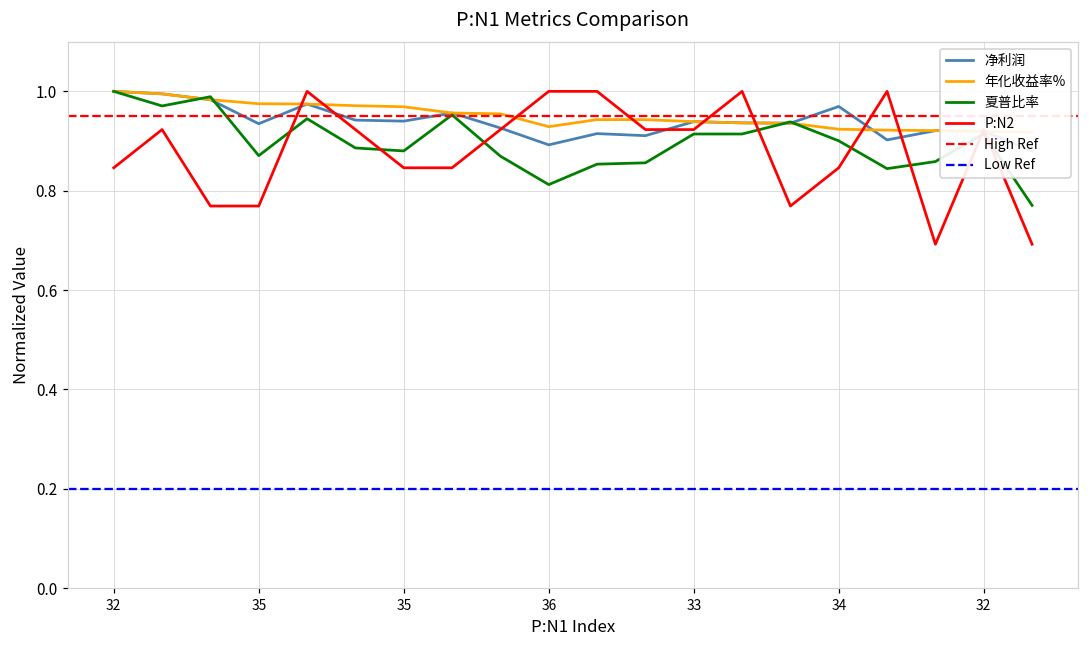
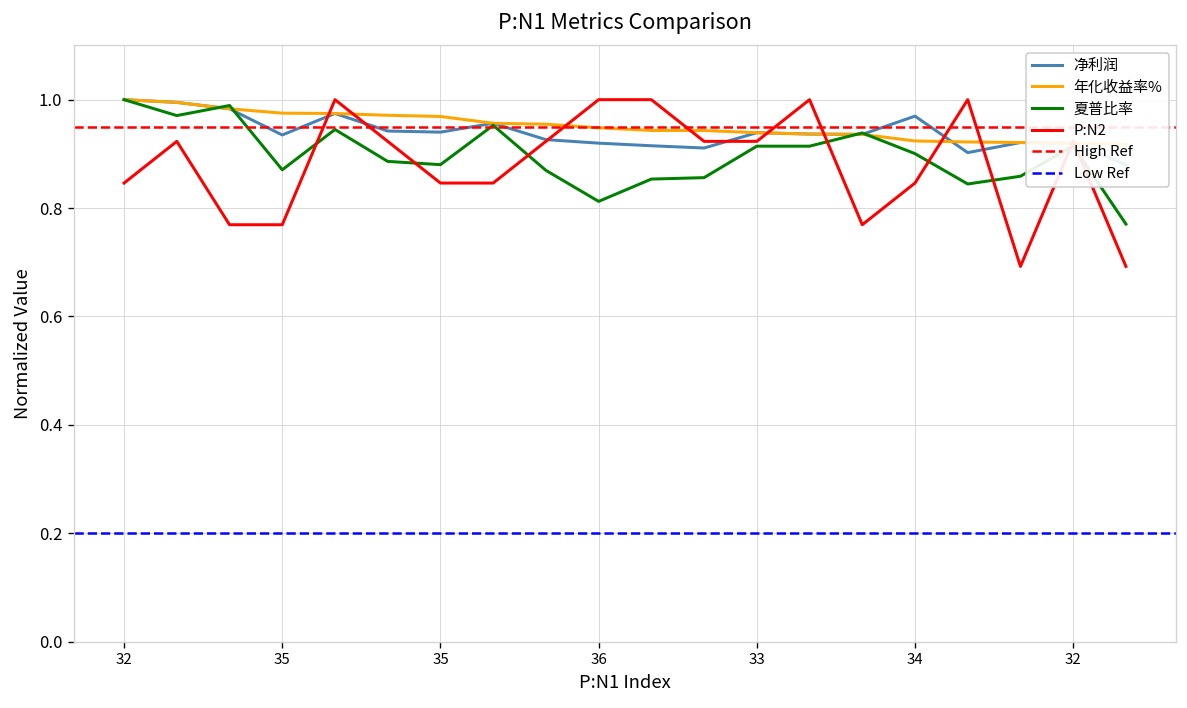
净利润, 36: 0.89 -> 0.92
年化收益率%, 36: 0.93 -> 0.95
